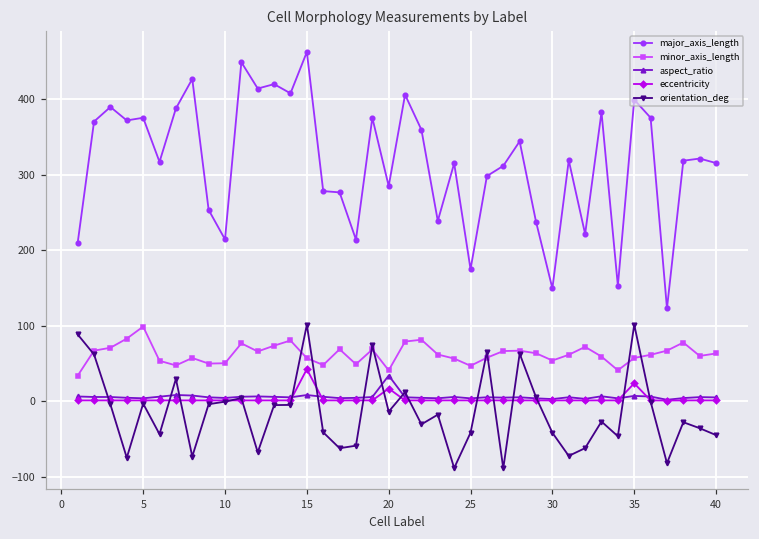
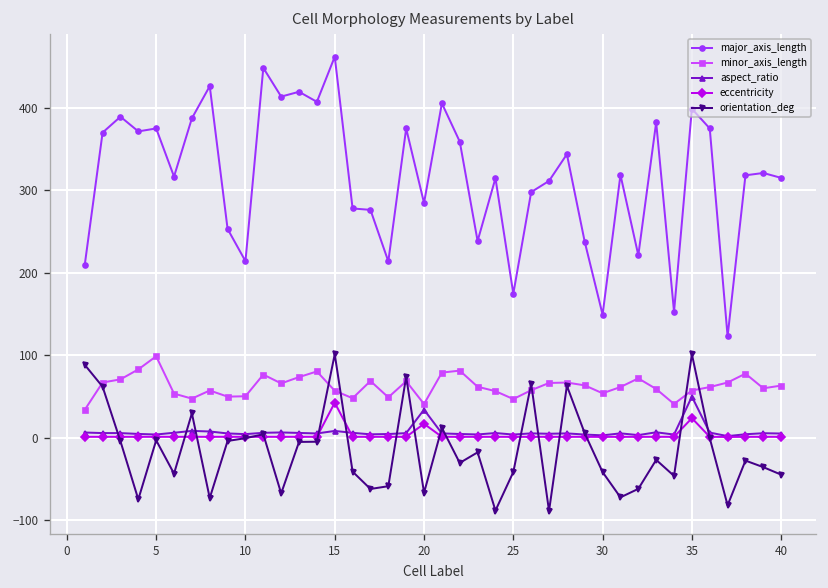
orientation_deg, 20: -10 -> -70
aspect_ratio, 35: 10 -> 50
